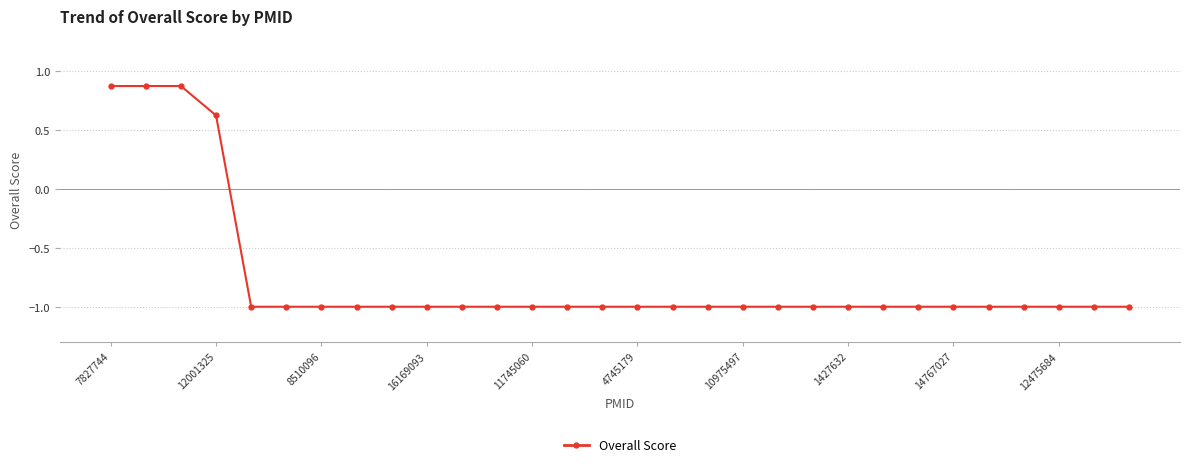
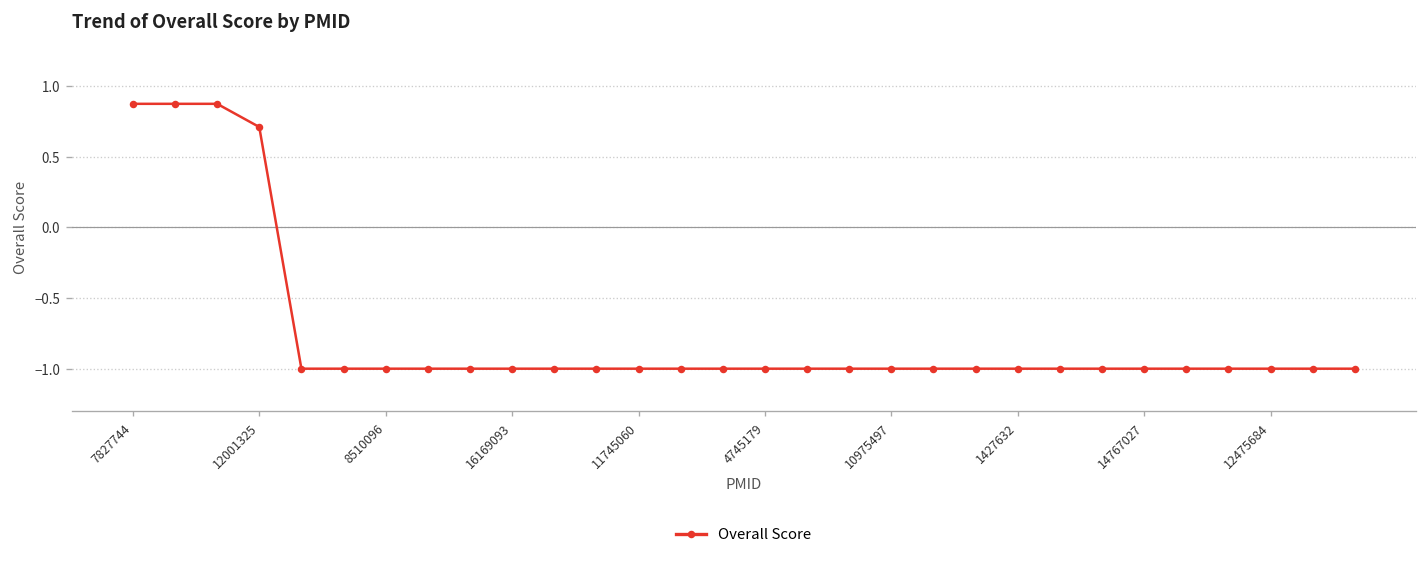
12001325: 0.63 -> 0.71
